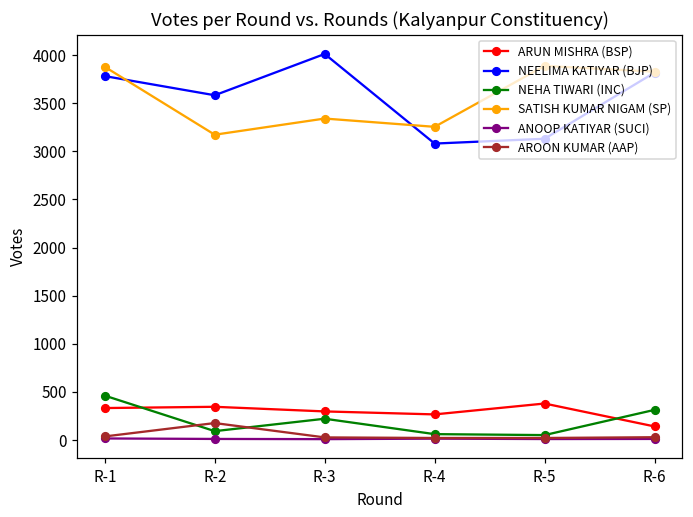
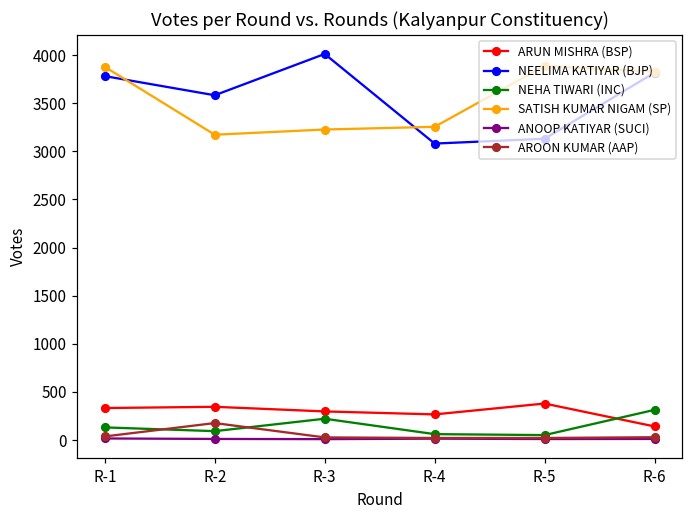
NEHA TIWARI (INC), R-1: 500 -> 100
SATISH KUMAR NIGAM (SP), R-3: 3300 -> 3200
